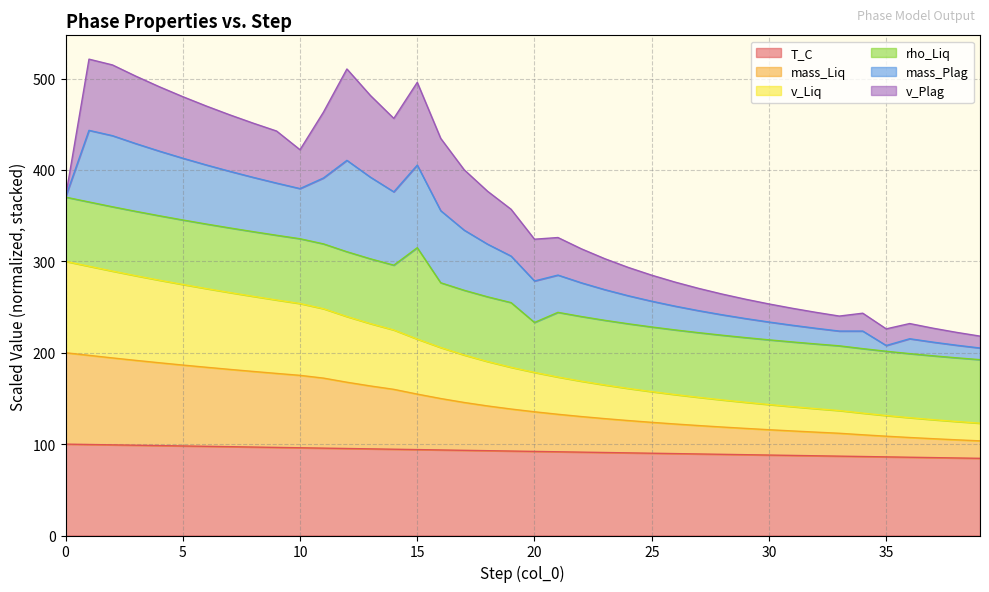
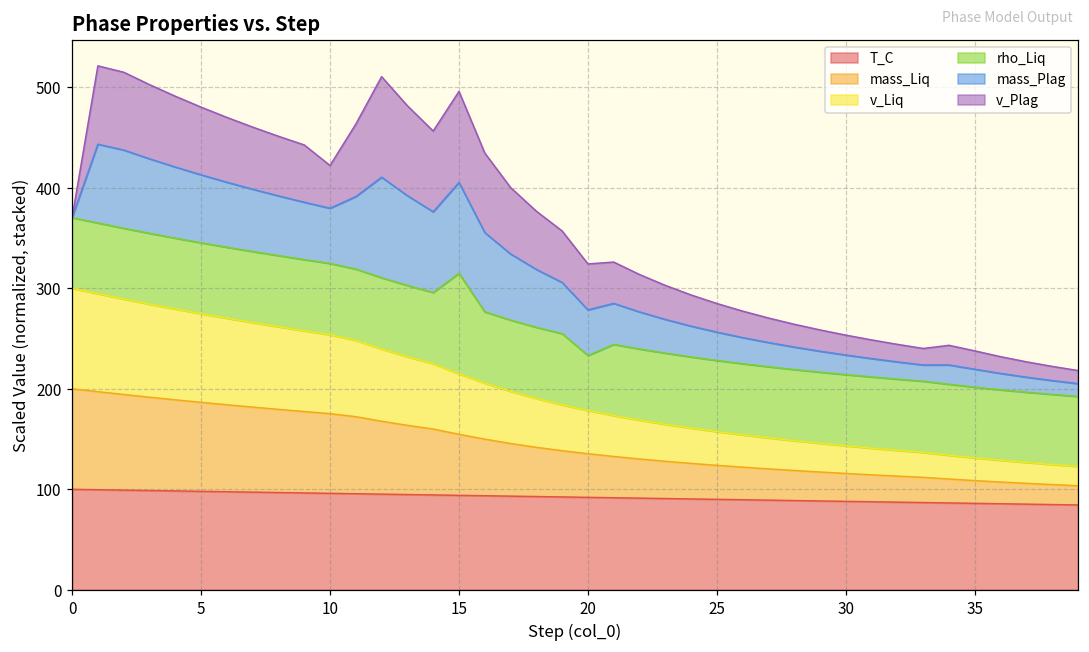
mass_Plag, 35: 10 -> 20
